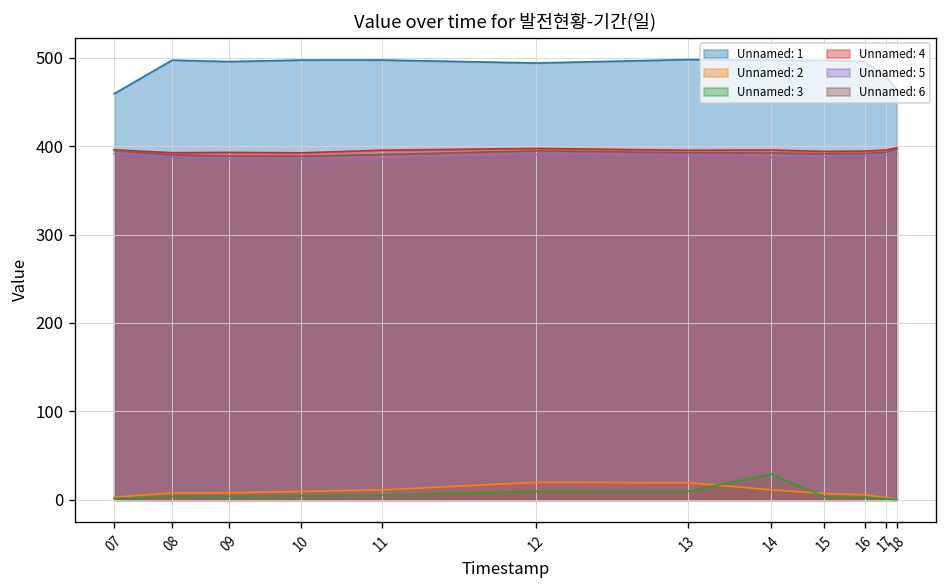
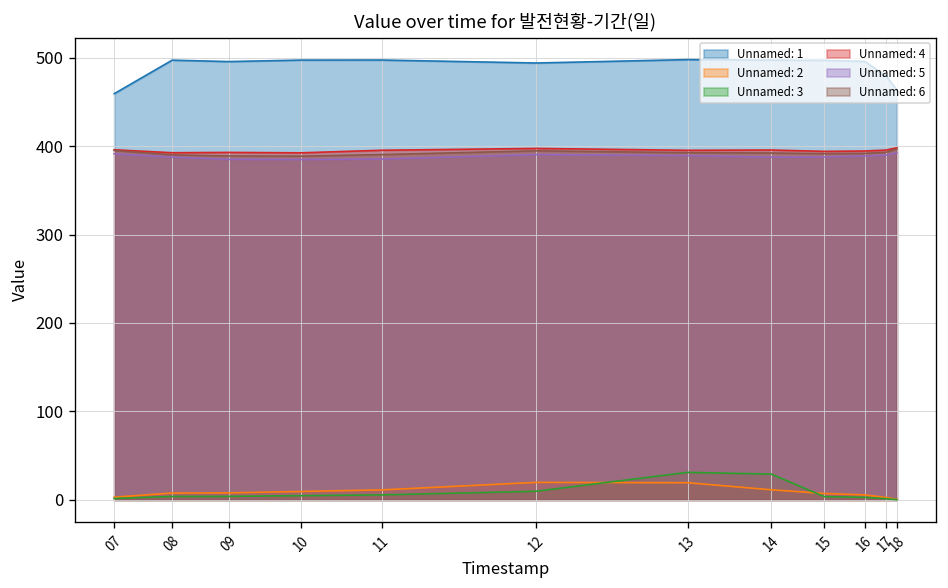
Unnamed: 3, 13: 10 -> 30
